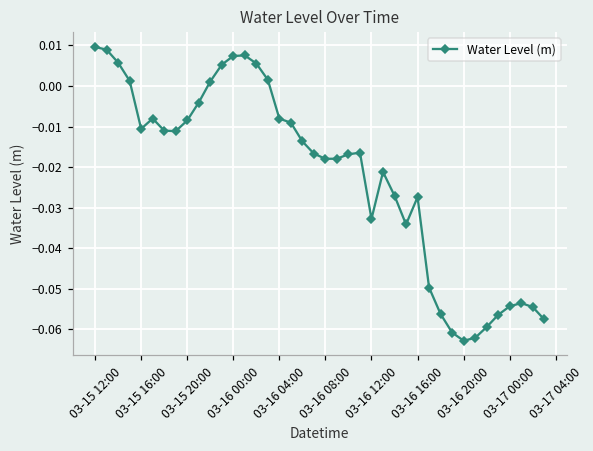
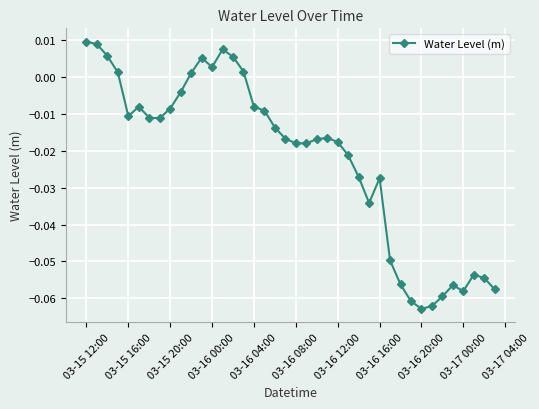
03-16 00:00: 0.007 -> 0.003
03-16 12:00: -0.033 -> -0.018
03-17 00:00: -0.054 -> -0.058
